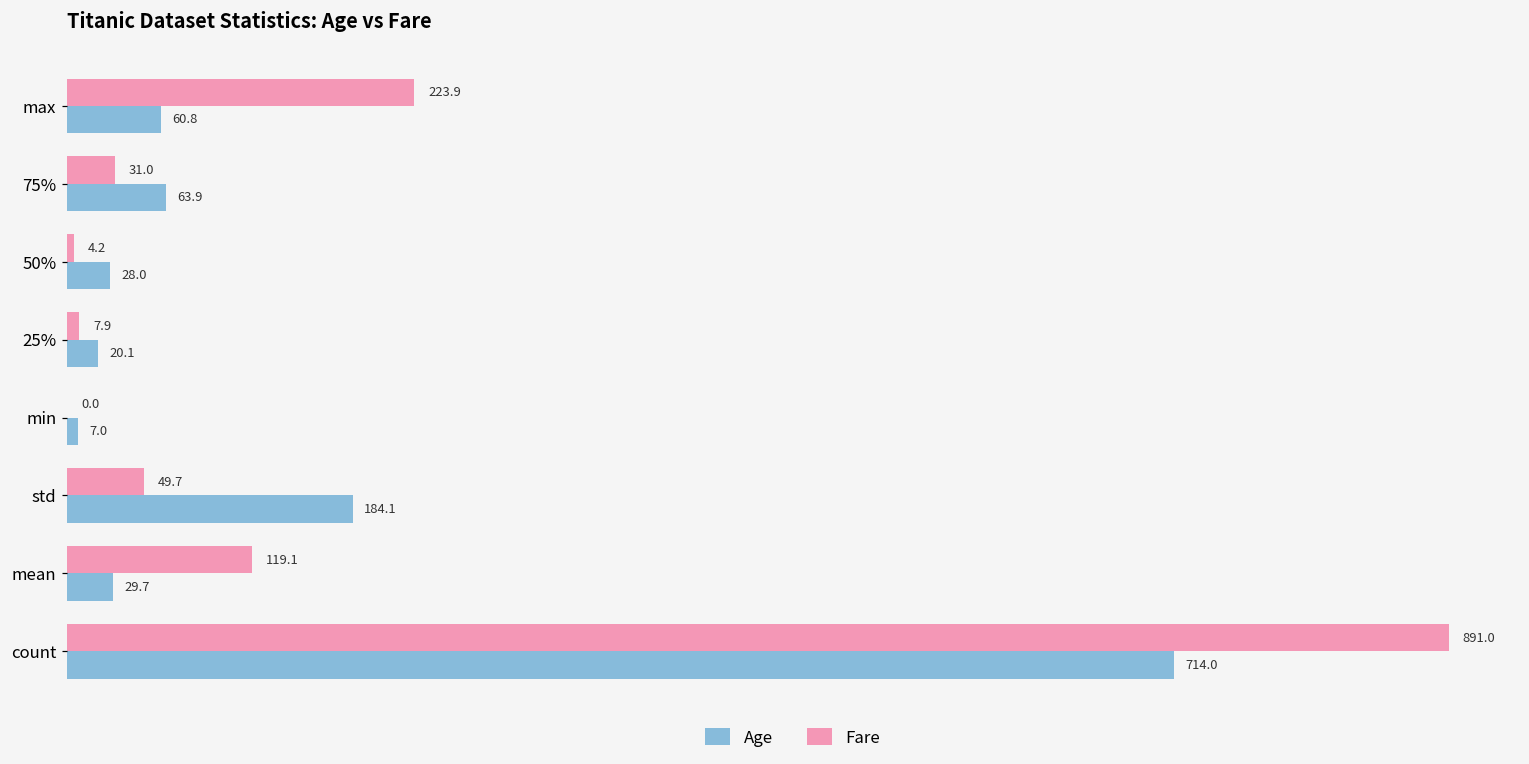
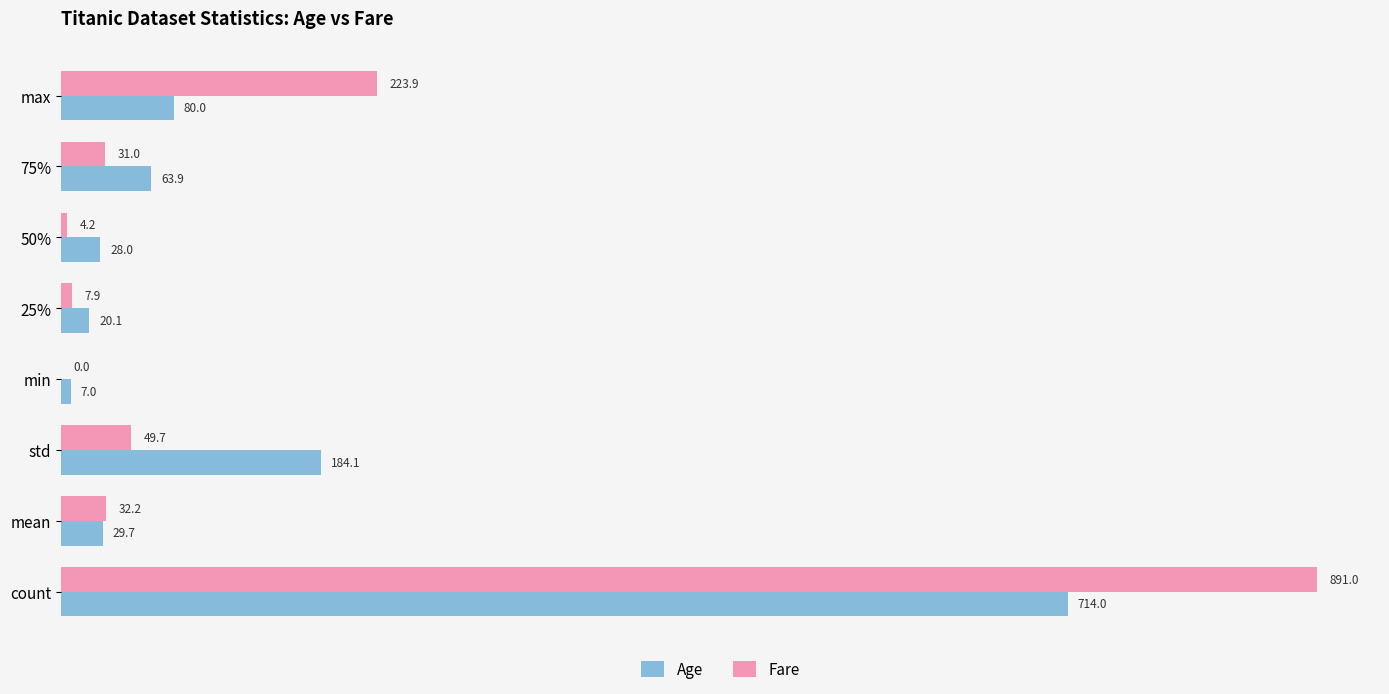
Age, max: 60.8 -> 80.0
Fare, mean: 119.1 -> 32.2
